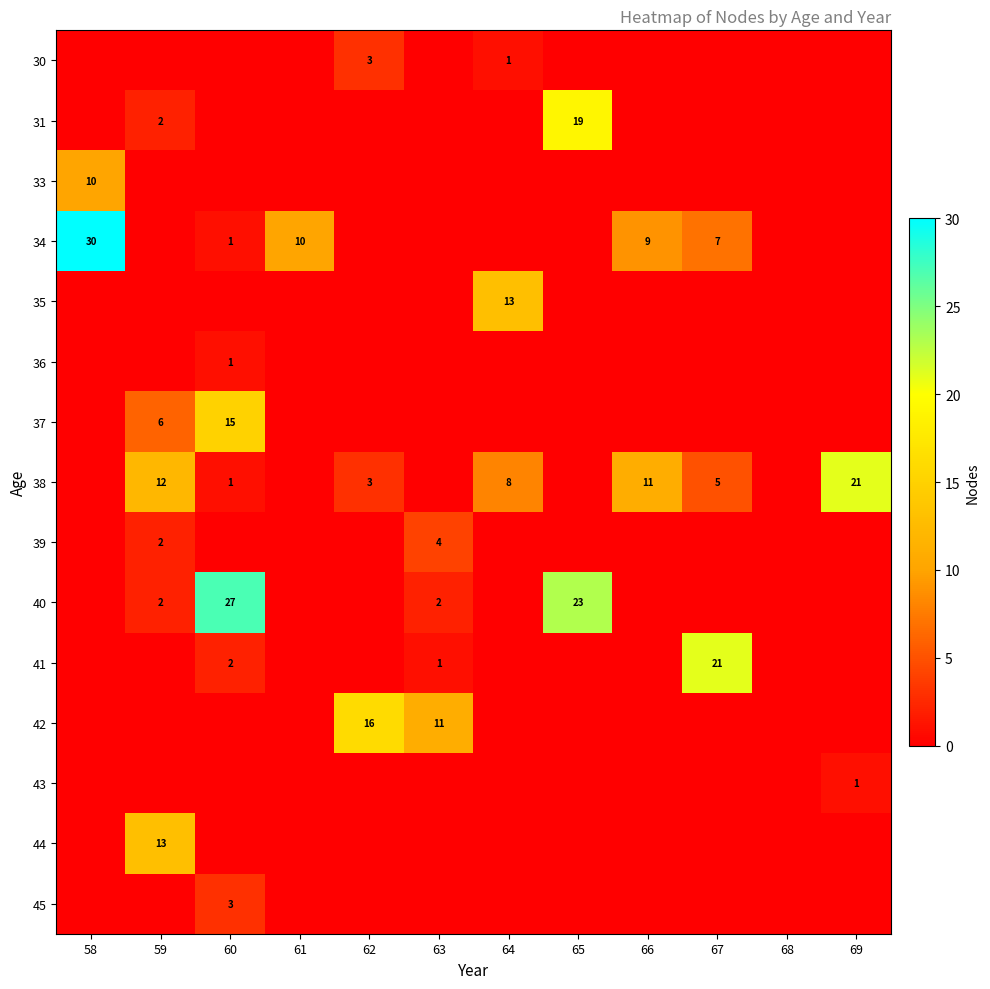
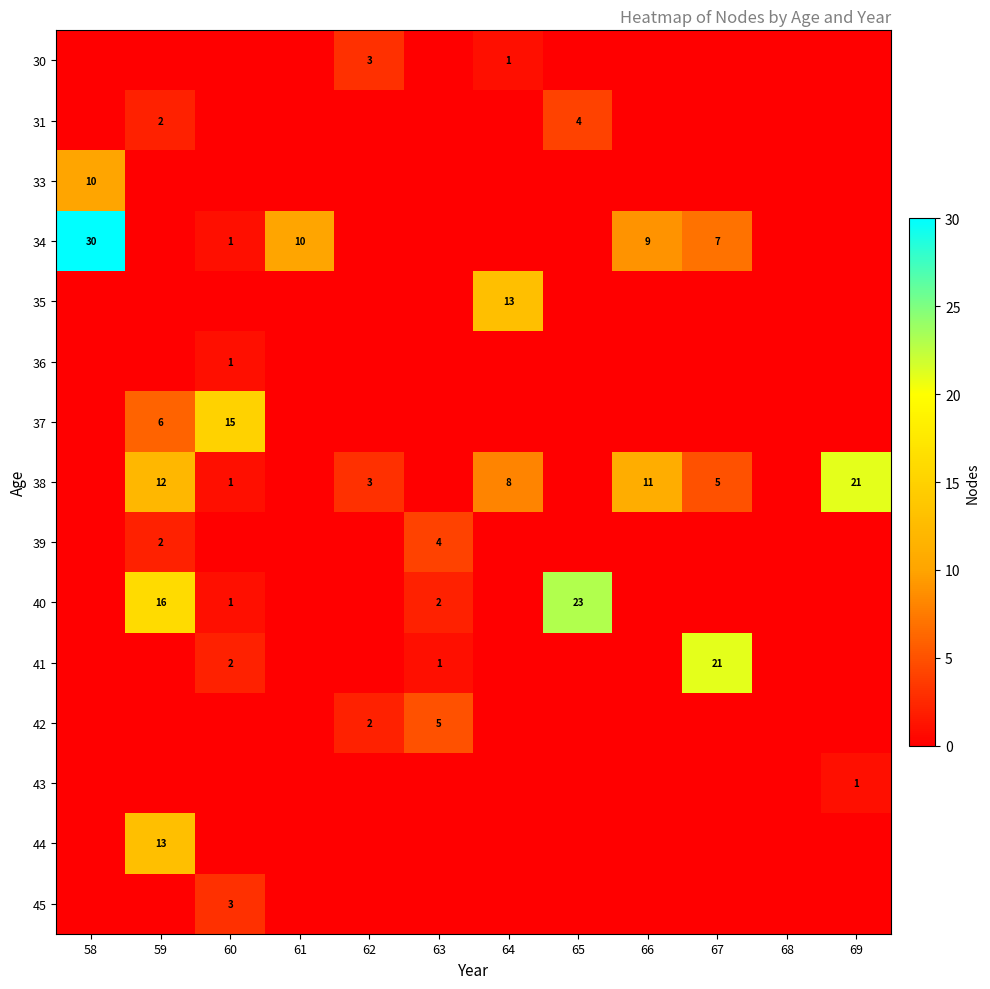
31, 65: 19 -> 4
40, 59: 2 -> 16
40, 60: 27 -> 1
42, 62: 16 -> 2
42, 63: 11 -> 5
